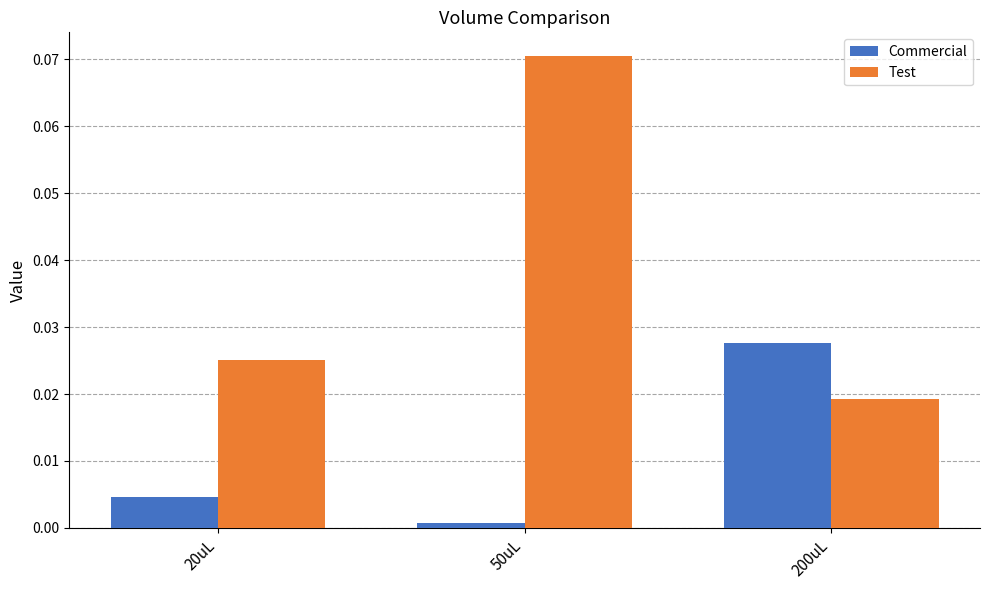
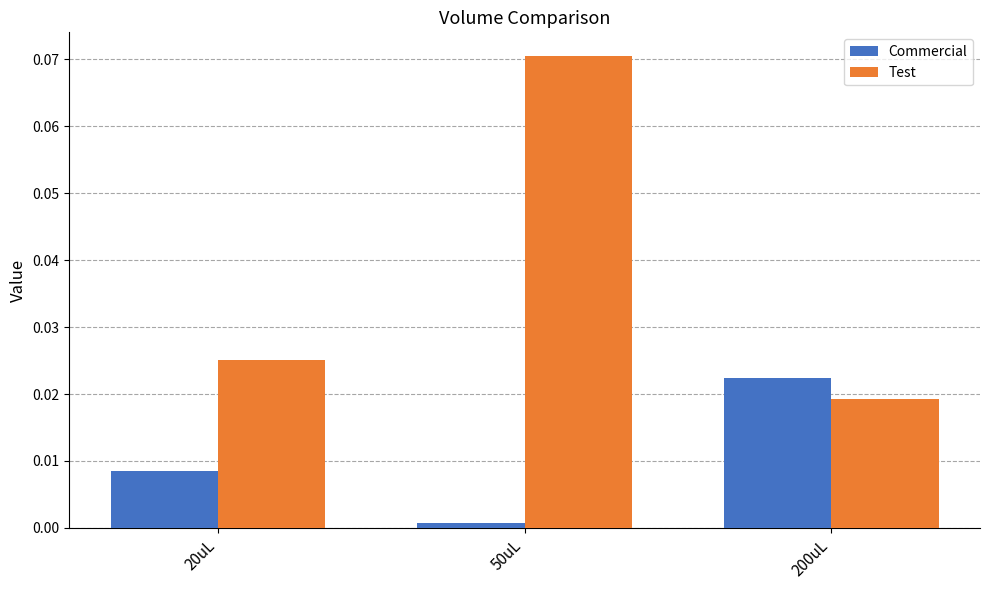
Commercial, 20uL: 0.005 -> 0.008
Commercial, 200uL: 0.028 -> 0.022
